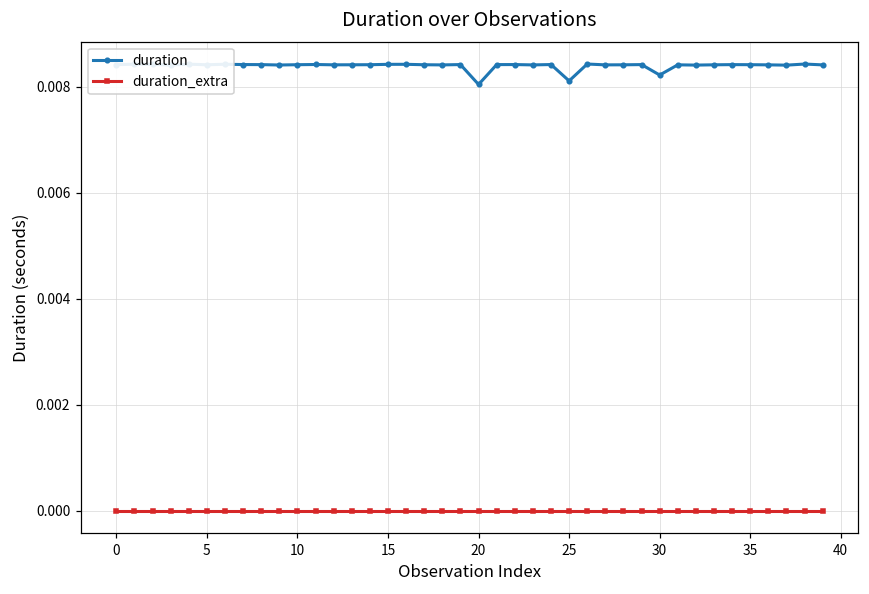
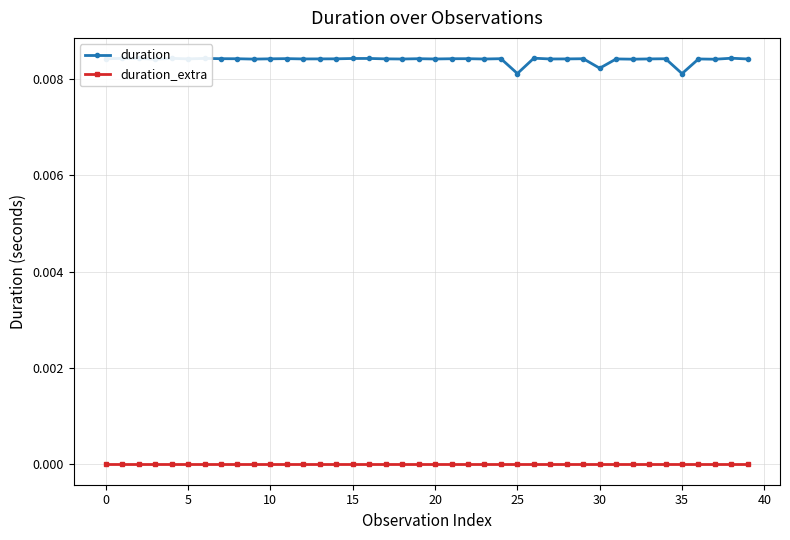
duration, 20: 0.0080 -> 0.0084
duration, 35: 0.0084 -> 0.0081
